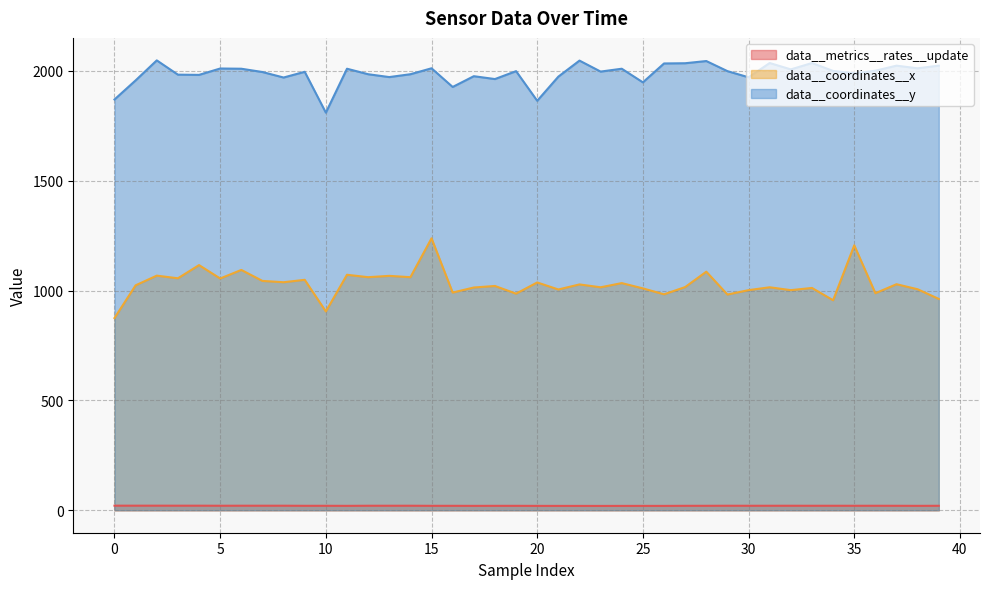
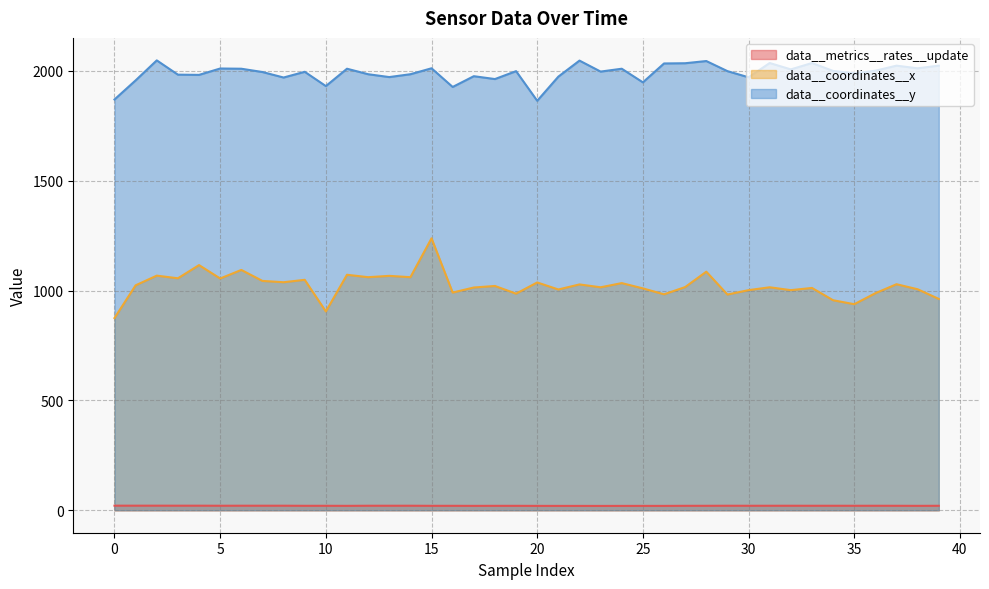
data__coordinates__y, 10: 1810 -> 1930
data__coordinates__x, 35: 1210 -> 940
